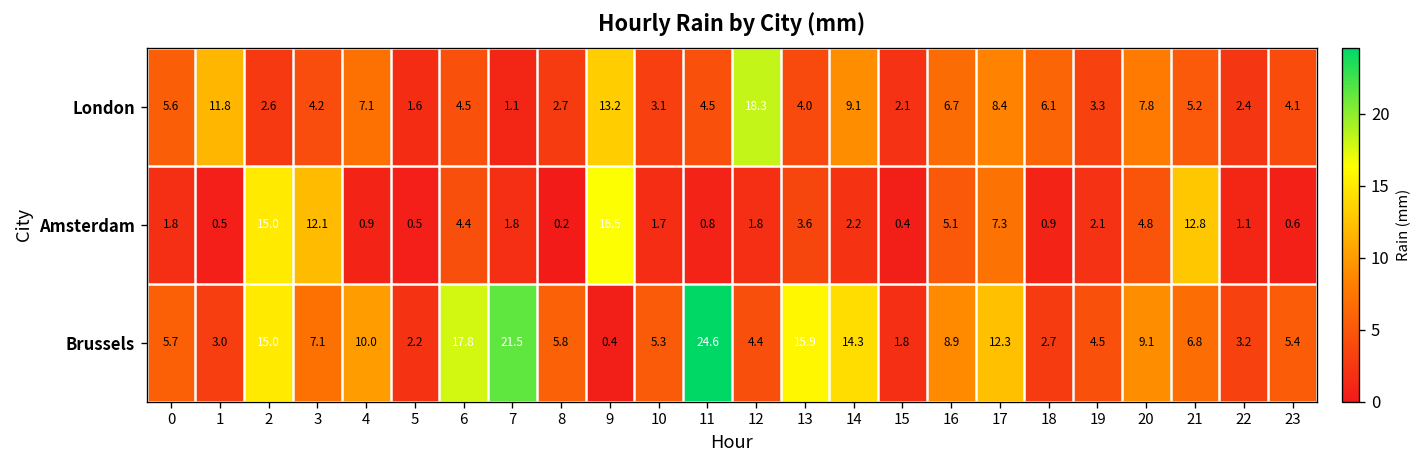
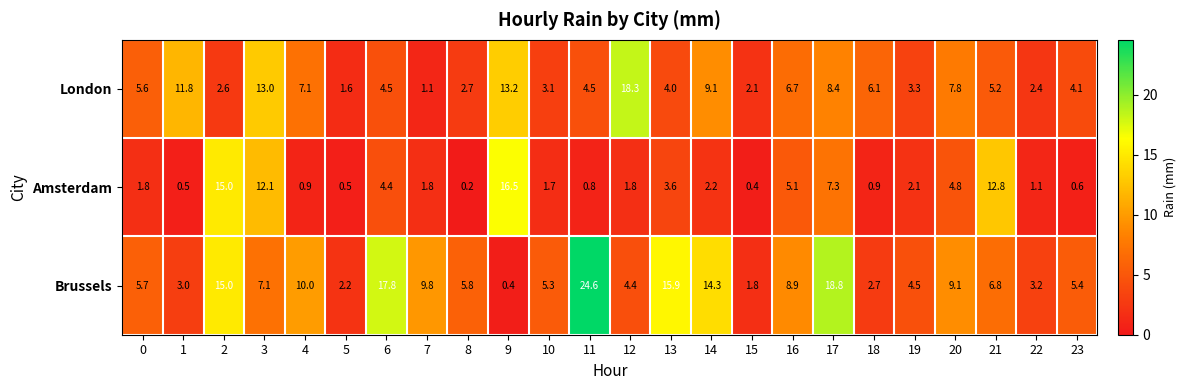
London, 3: 4.2 -> 13.0
Brussels, 7: 21.5 -> 9.8
Brussels, 17: 12.3 -> 18.8
